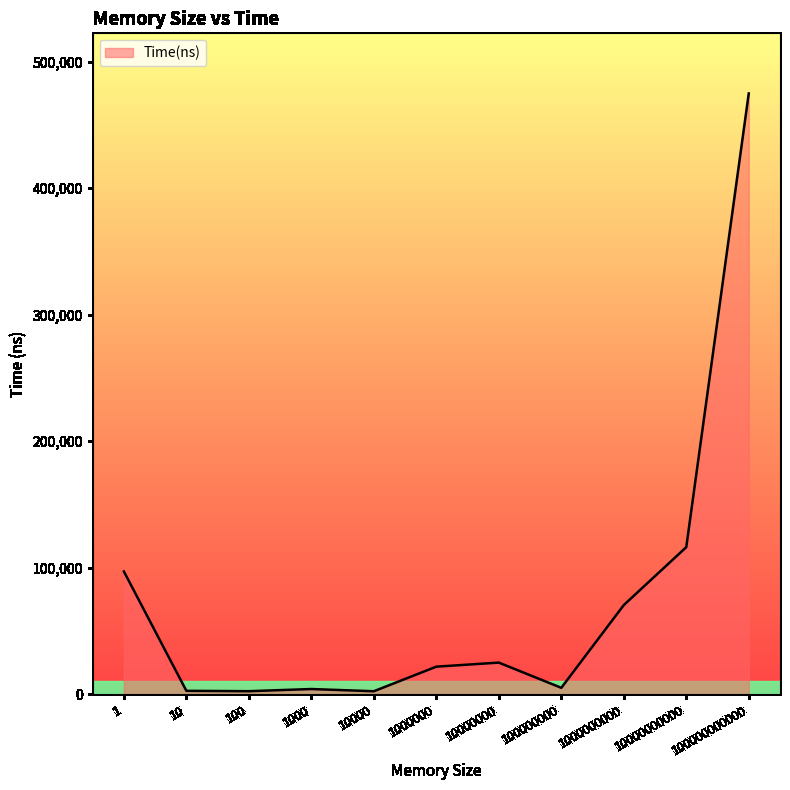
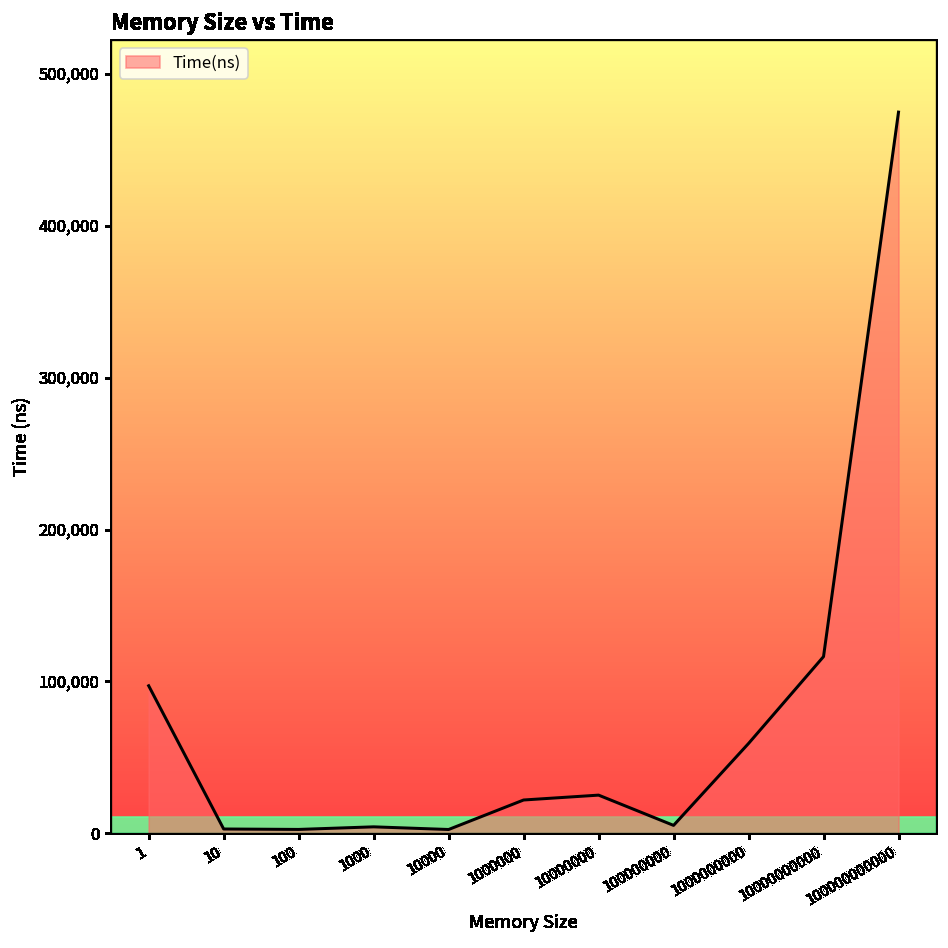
1000000000: 71,000 -> 59,000
